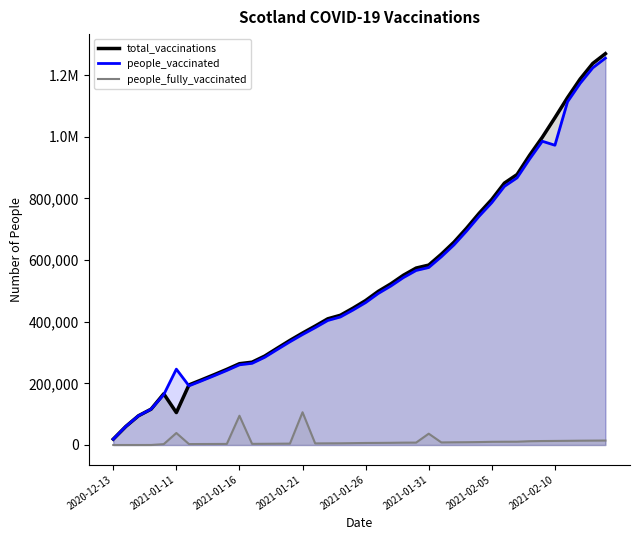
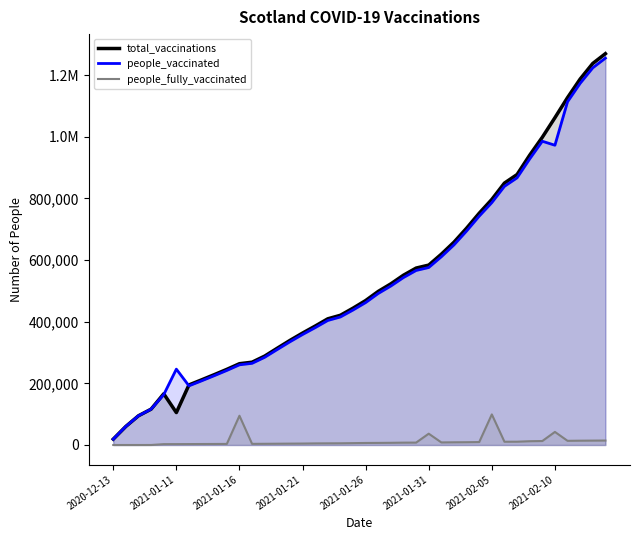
people_fully_vaccinated, 2021-01-11: 40,000 -> 0
people_fully_vaccinated, 2021-01-21: 110,000 -> 0
people_fully_vaccinated, 2021-02-05: 10,000 -> 100,000
people_fully_vaccinated, 2021-02-10: 10,000 -> 40,000
